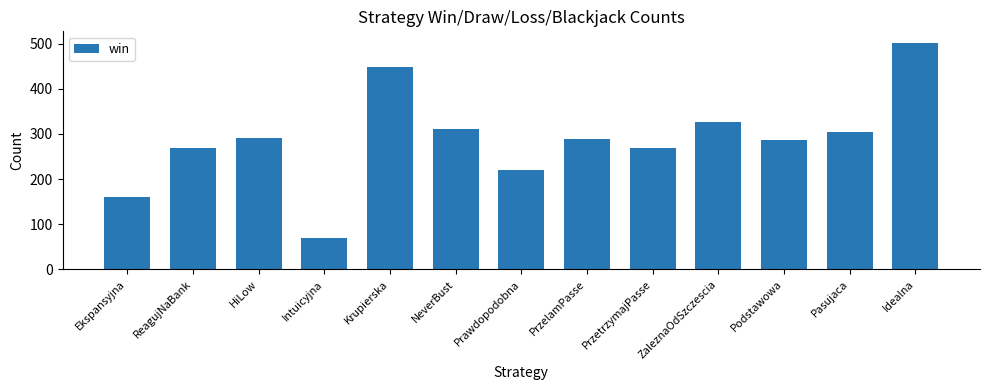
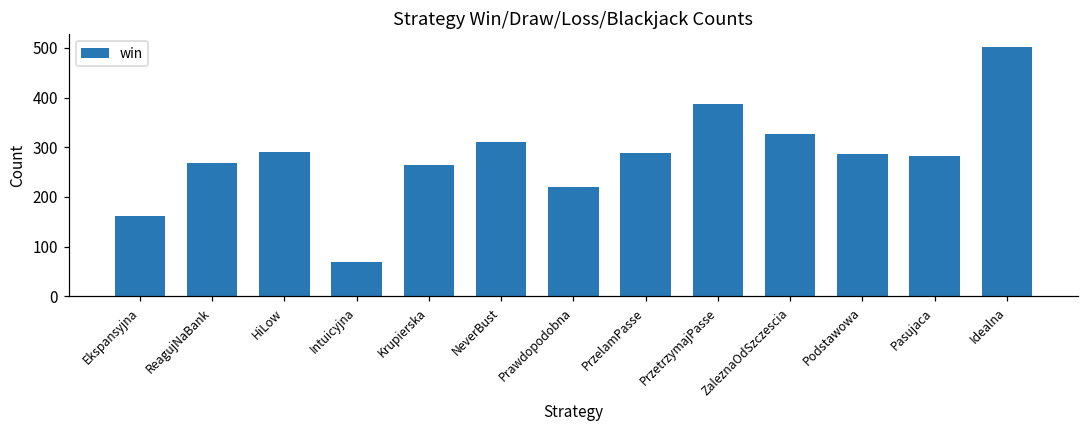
Krupierska: 450 -> 260
PrzetrzymajPasse: 270 -> 390
Pasujaca: 300 -> 280
